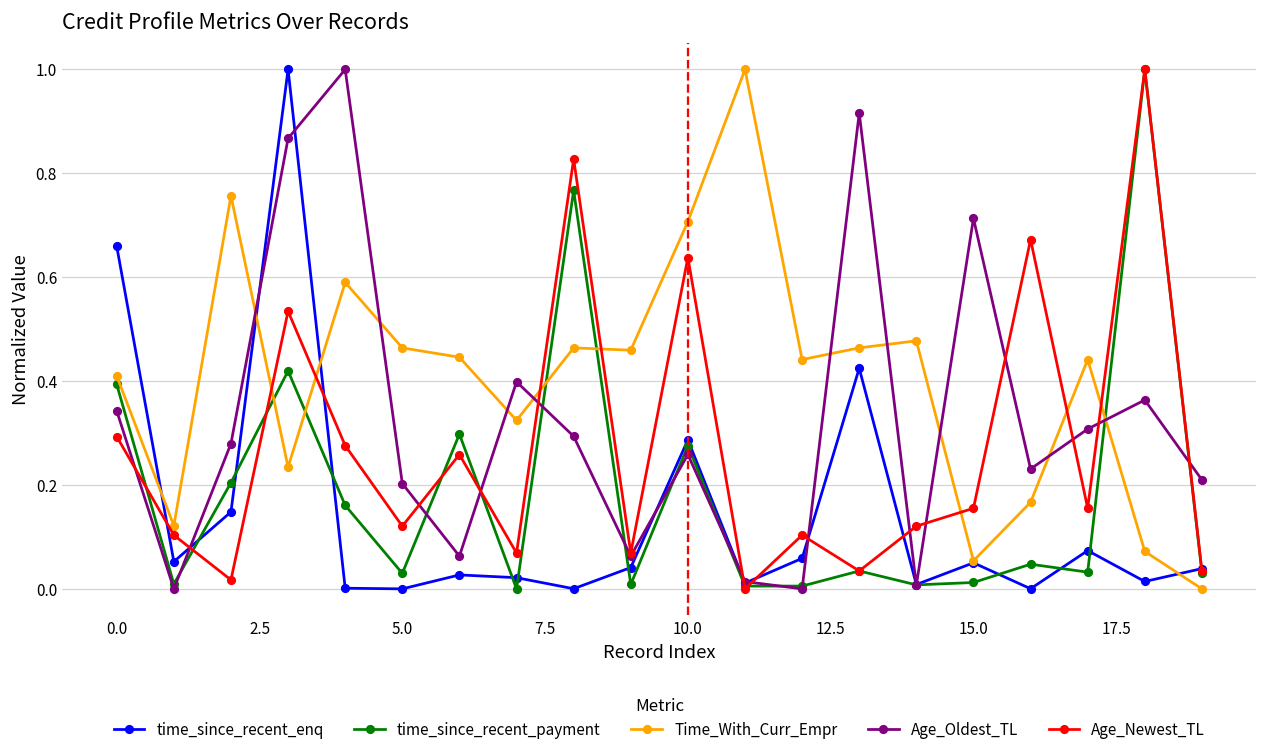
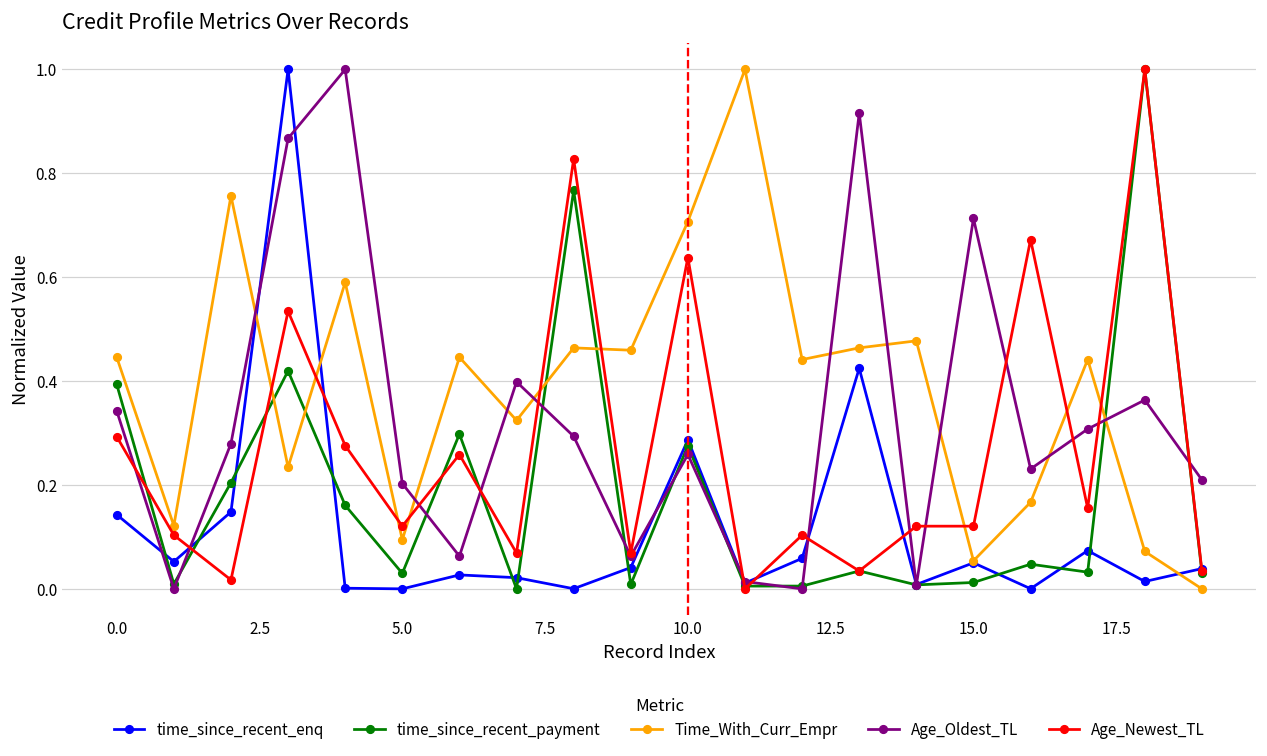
time_since_recent_enq, 0.0: 0.66 -> 0.14
Time_With_Curr_Empr, 0.0: 0.41 -> 0.45
Time_With_Curr_Empr, 5.0: 0.46 -> 0.09
Age_Newest_TL, 15.0: 0.16 -> 0.12
